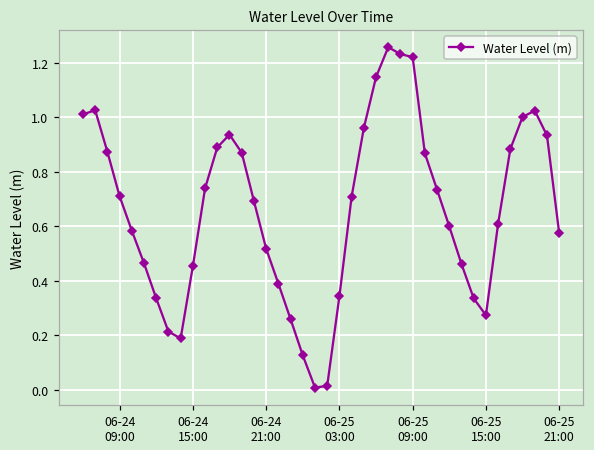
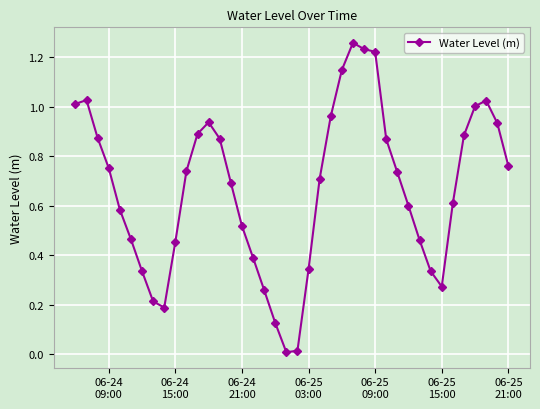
06-24 09:00: 0.71 -> 0.75
06-25 21:00: 0.57 -> 0.76
